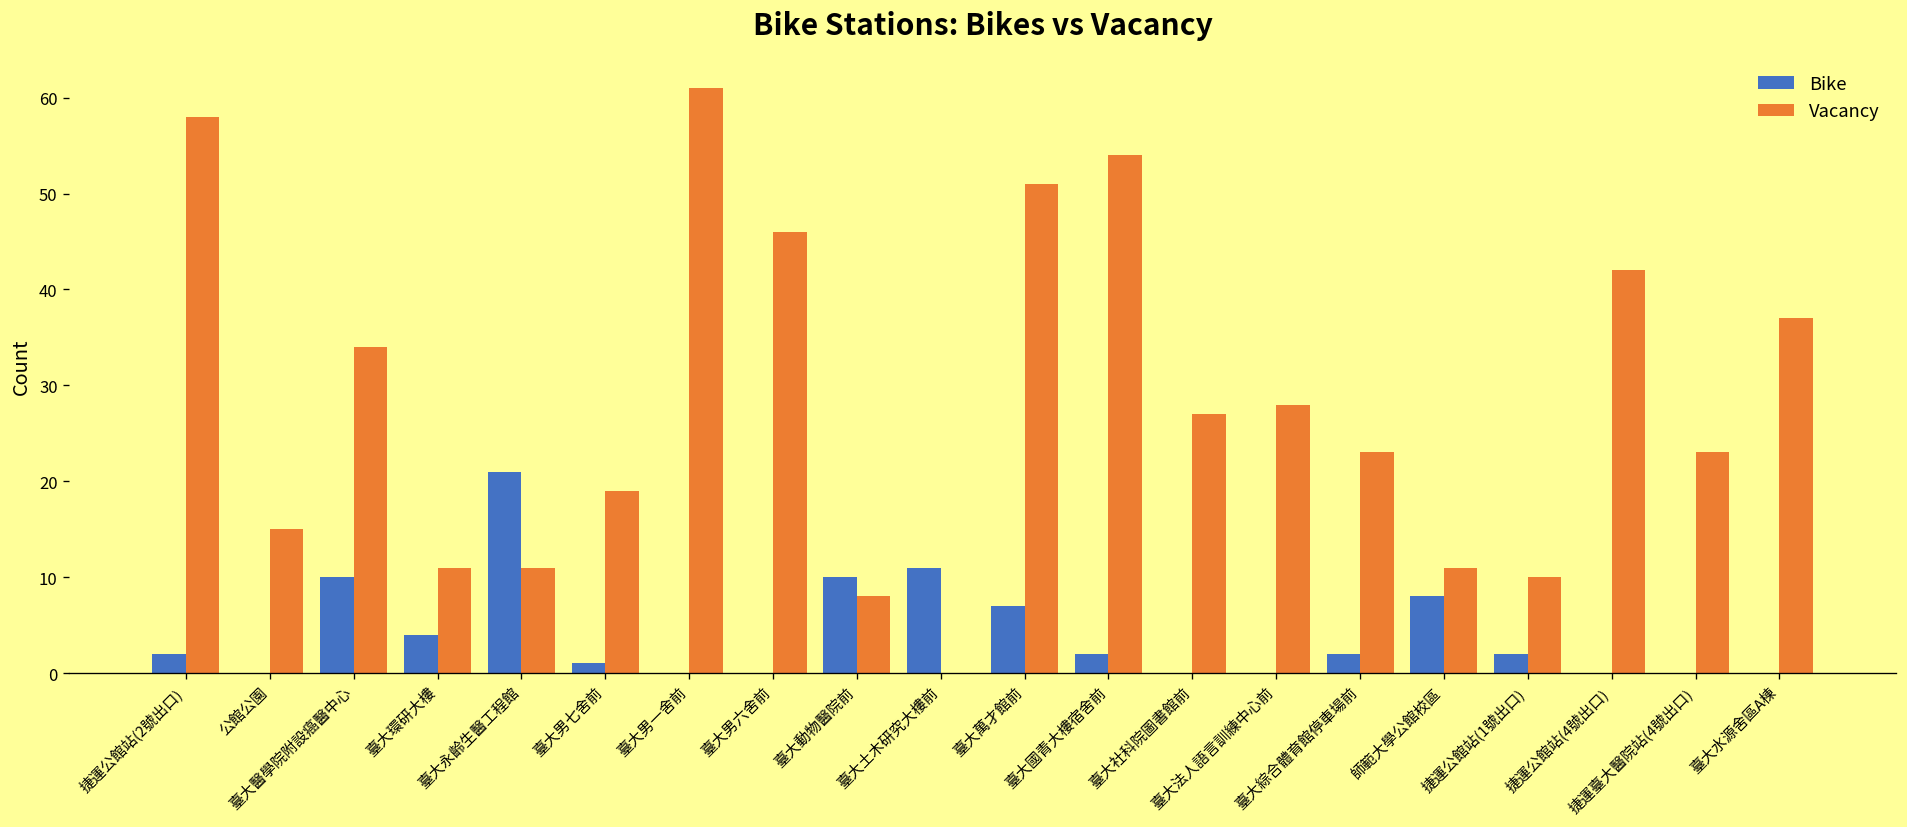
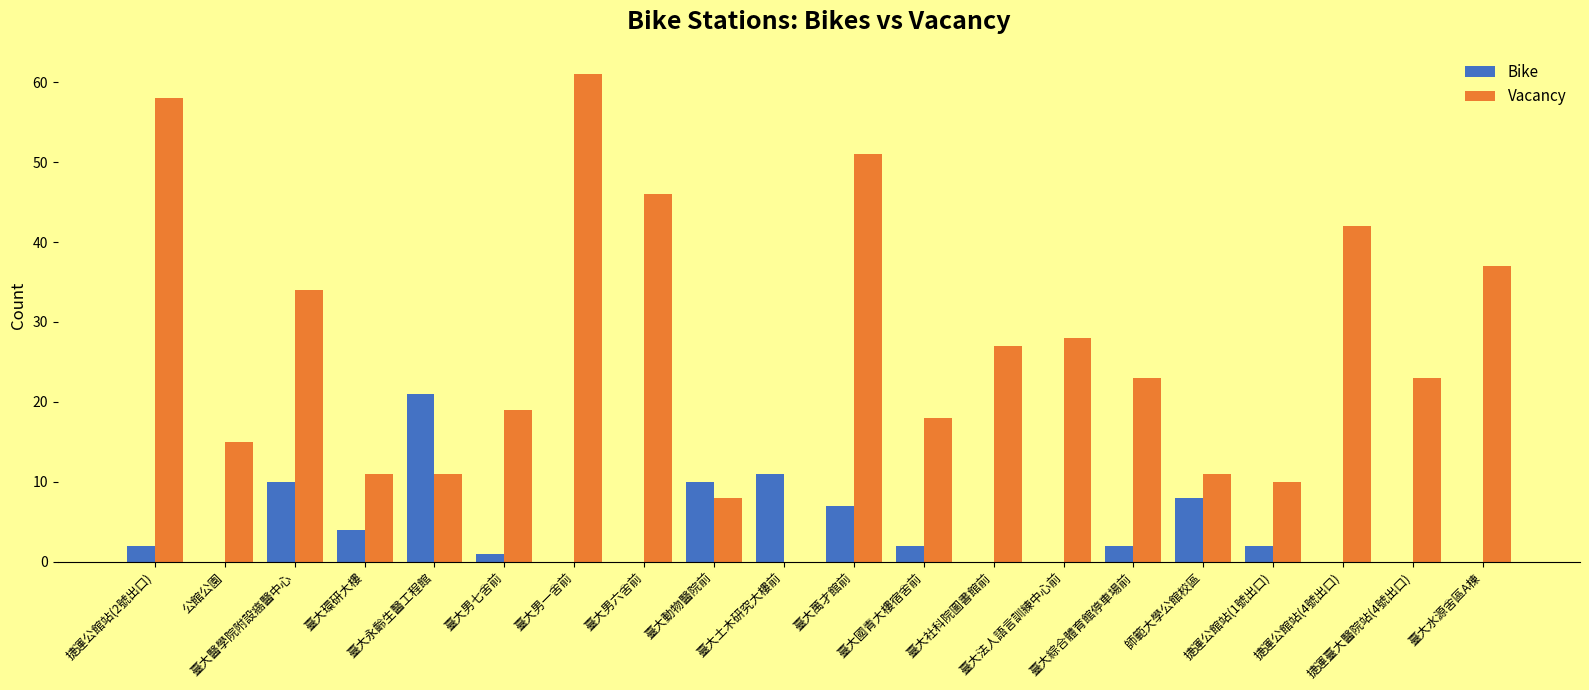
Vacancy, 臺大國青大樓宿舍前: 54 -> 18
